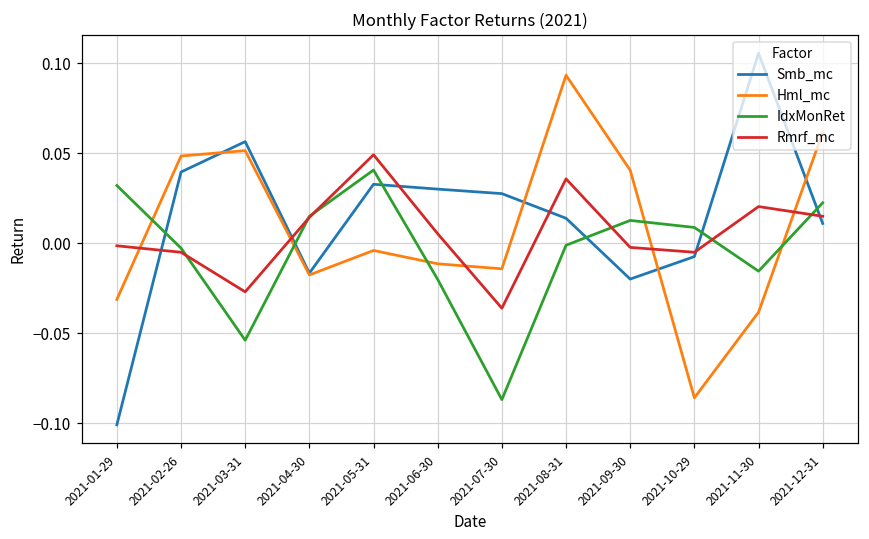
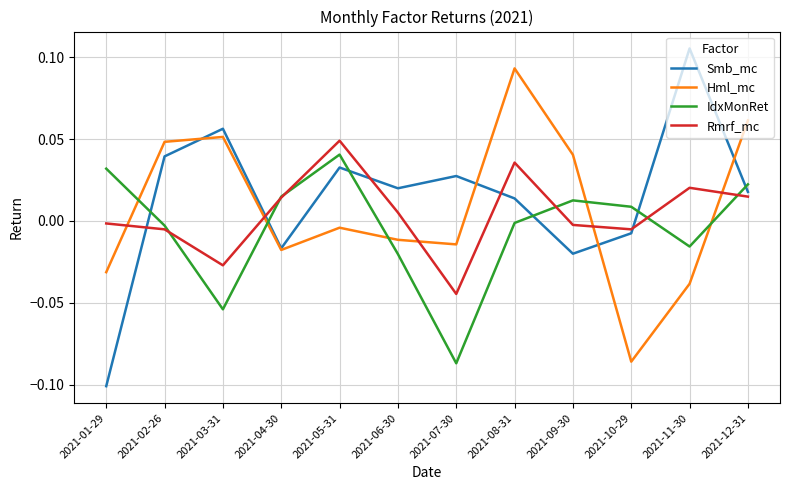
Smb_mc, 2021-06-30: 0.03 -> 0.02
Rmrf_mc, 2021-07-30: -0.036 -> -0.045
Smb_mc, 2021-12-31: 0.011 -> 0.018
